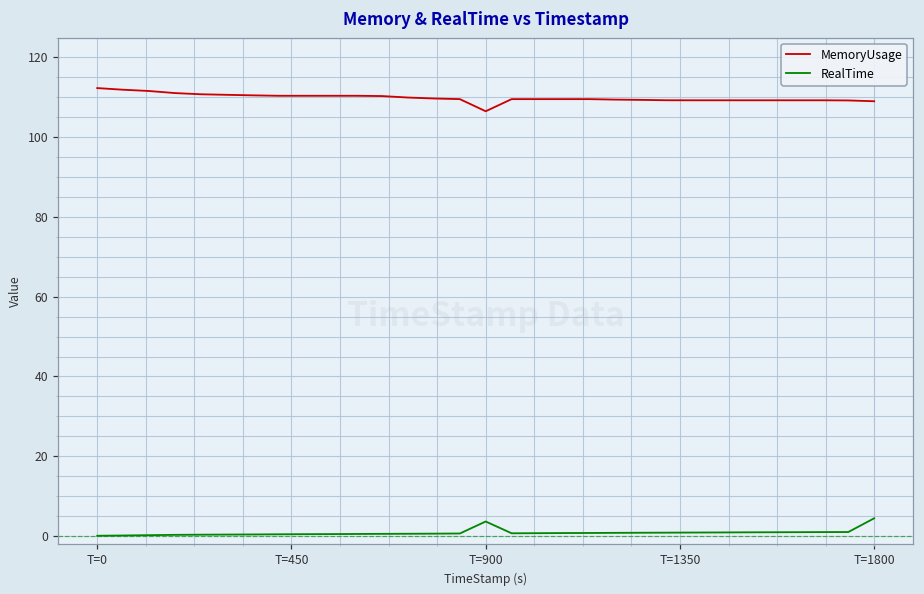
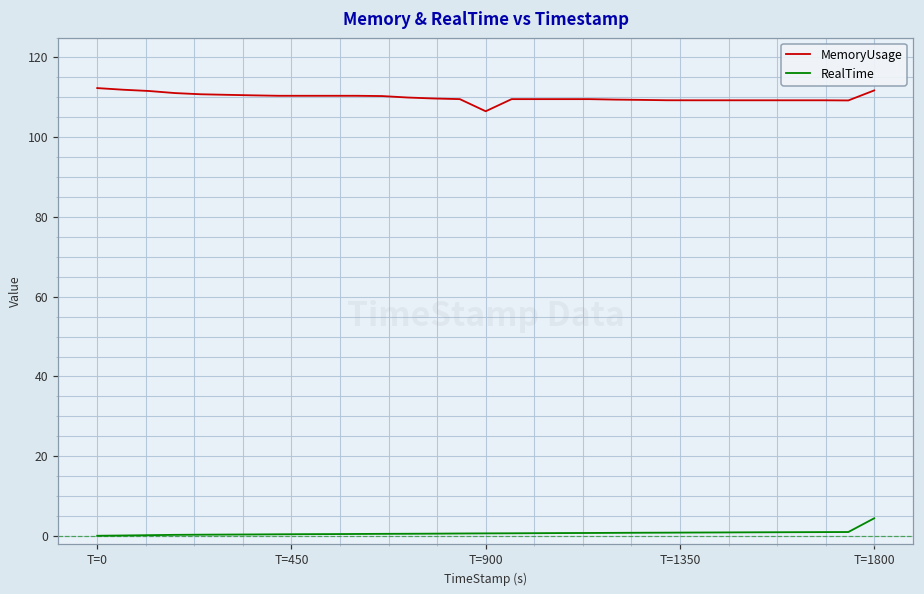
RealTime, T=900: 4 -> 1
MemoryUsage, T=1800: 109 -> 112
